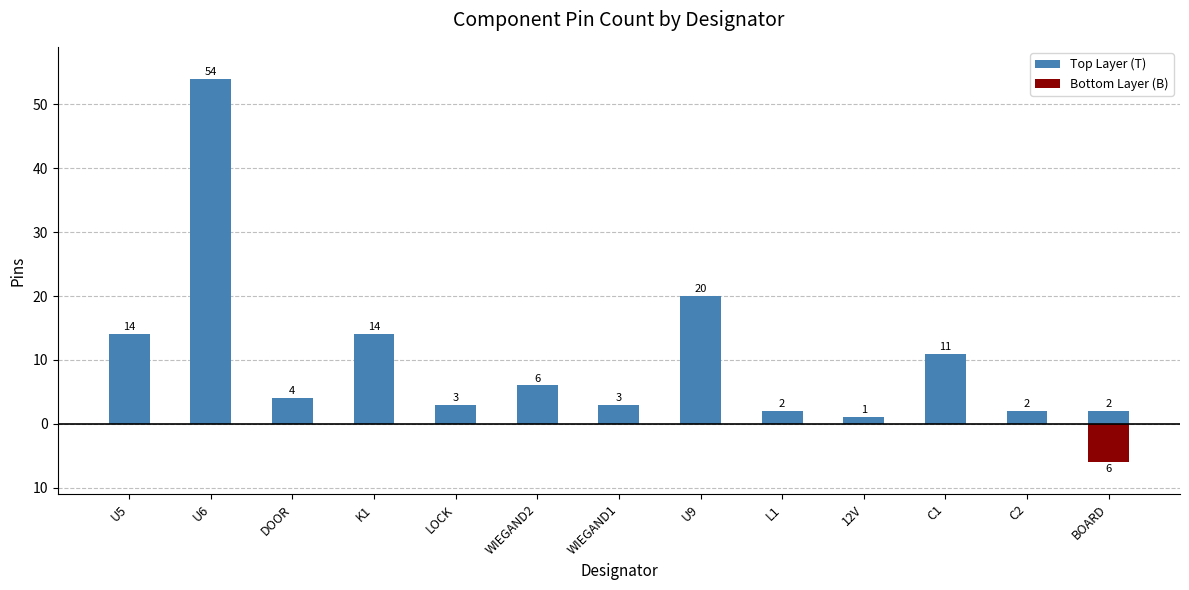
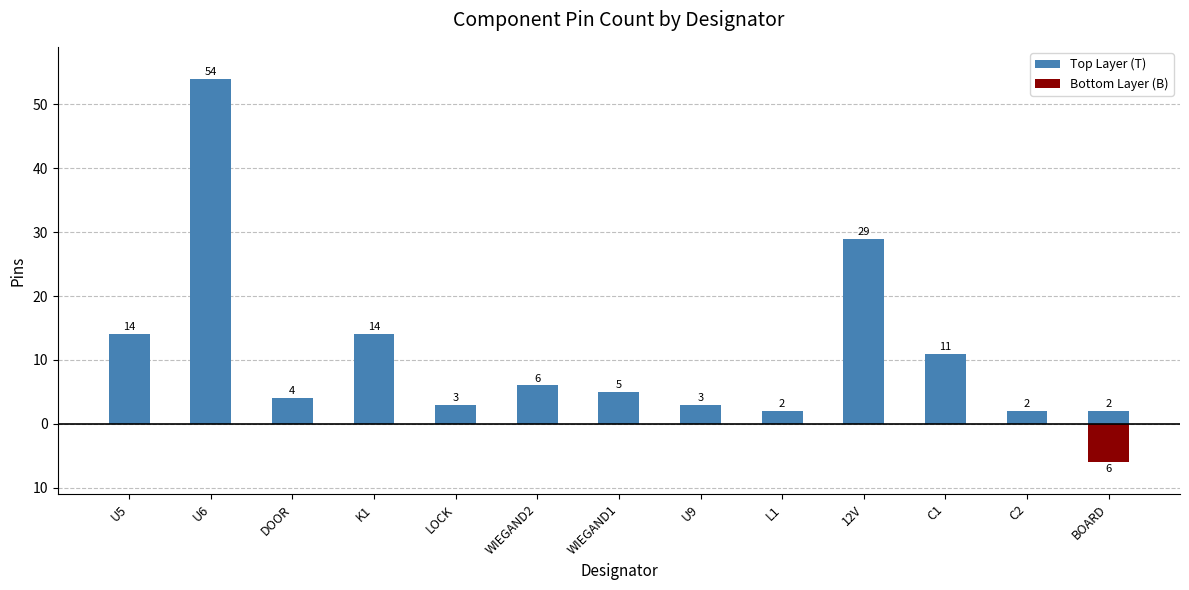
Top Layer (T), WIEGAND1: 3 -> 5
Top Layer (T), U9: 20 -> 3
Top Layer (T), 12V: 1 -> 29
